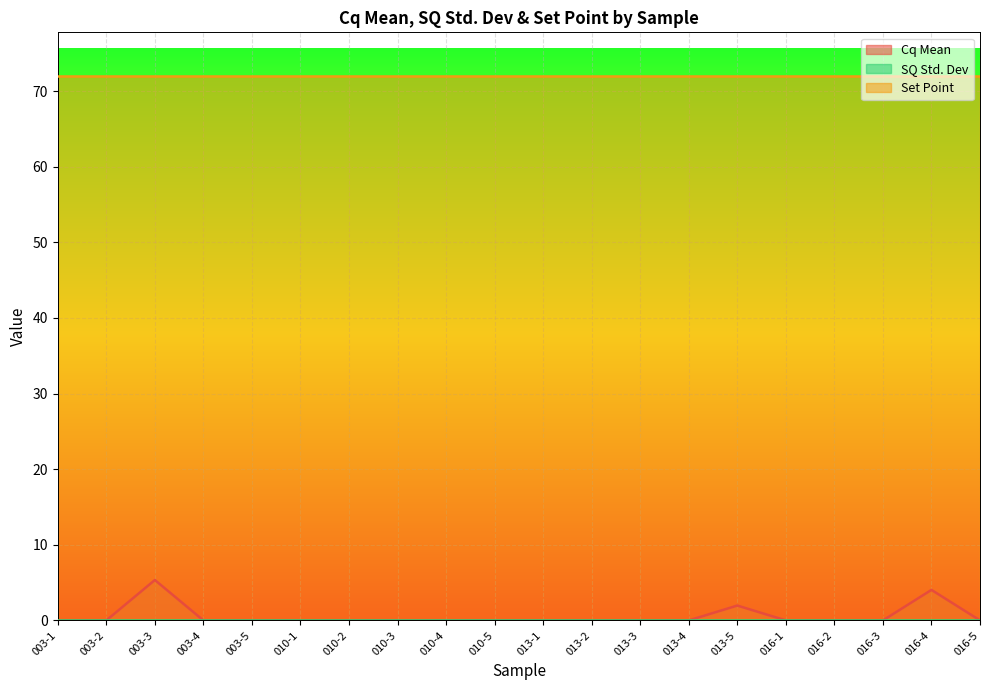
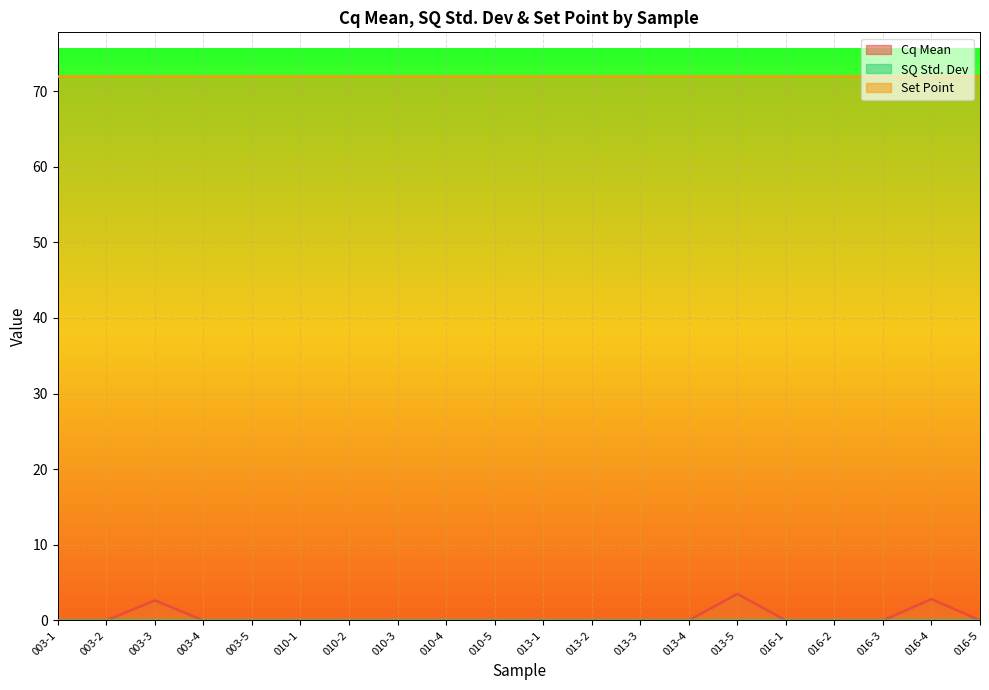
Cq Mean, 003-3: 5 -> 3
Cq Mean, 013-5: 2 -> 4
Cq Mean, 016-4: 4 -> 3
